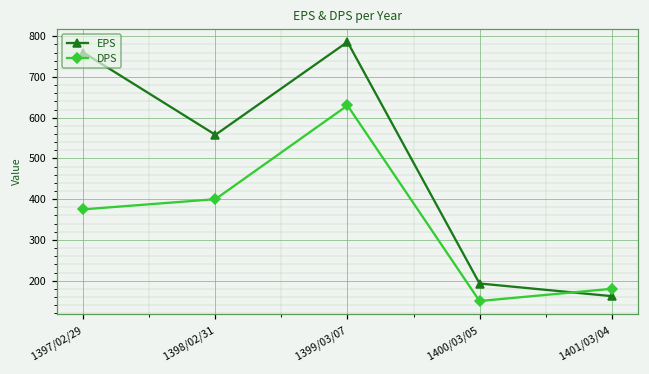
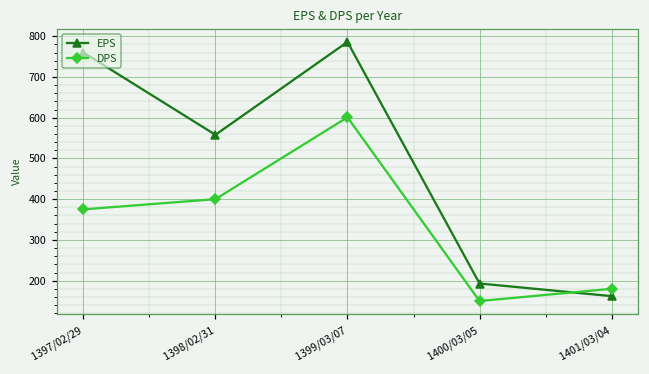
DPS, 1399/03/07: 630 -> 600
